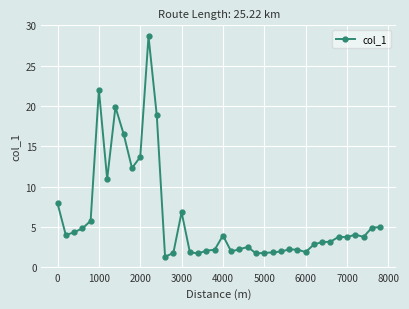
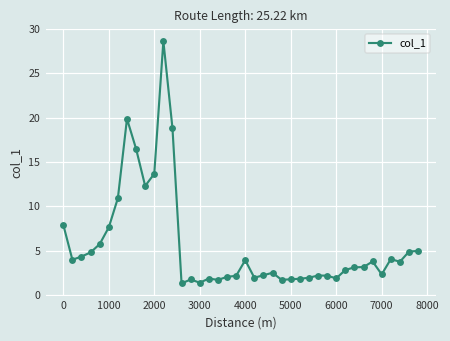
1000: 22 -> 8
3000: 7 -> 1
7000: 4 -> 2
